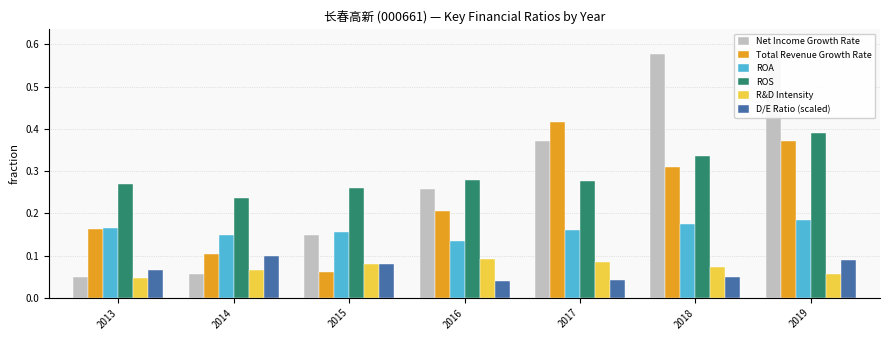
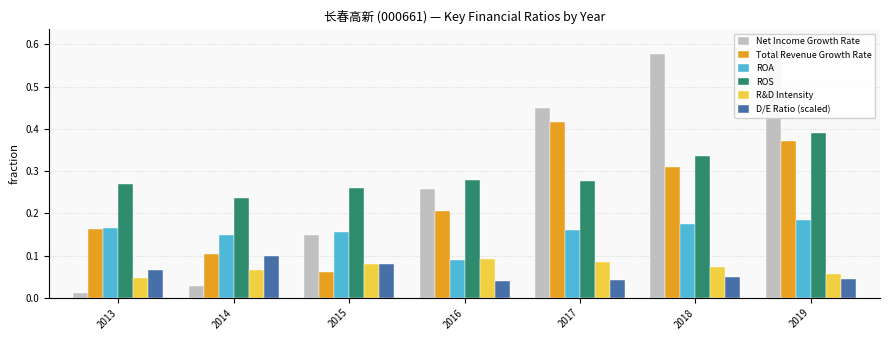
Net Income Growth Rate, 2013: 0.05 -> 0.01
Net Income Growth Rate, 2014: 0.06 -> 0.03
ROA, 2016: 0.14 -> 0.09
Net Income Growth Rate, 2017: 0.37 -> 0.45
D/E Ratio (scaled), 2019: 0.09 -> 0.04
